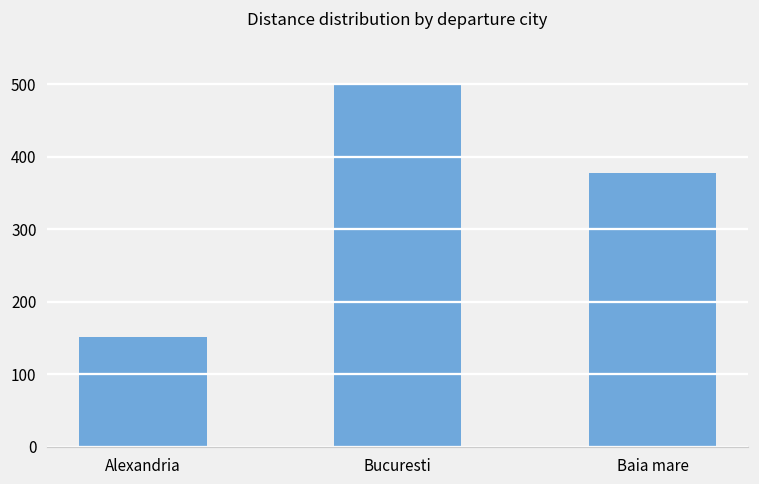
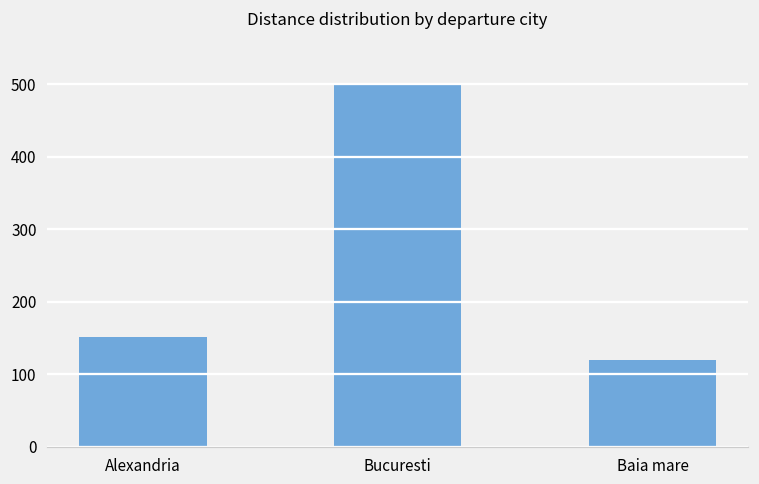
Baia mare: 380 -> 120
